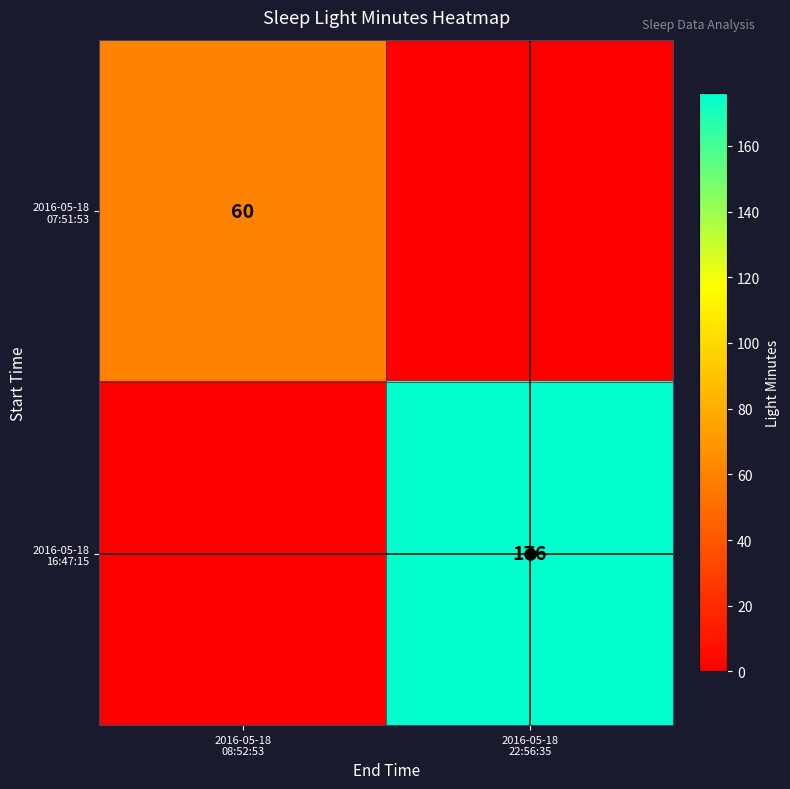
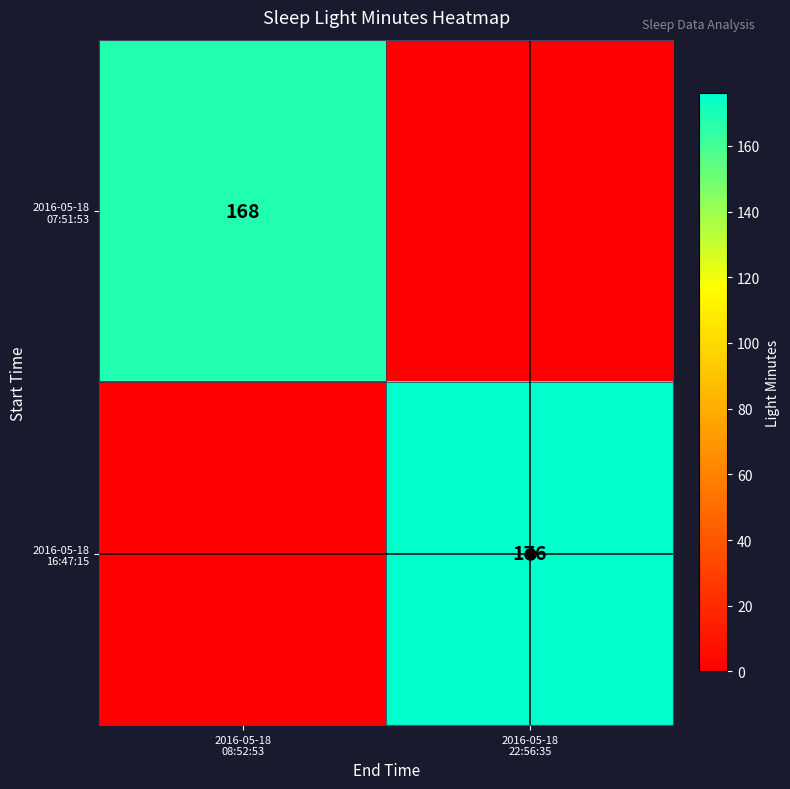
2016-05-18 07:51:53, 2016-05-18 08:52:53: 60 -> 168
